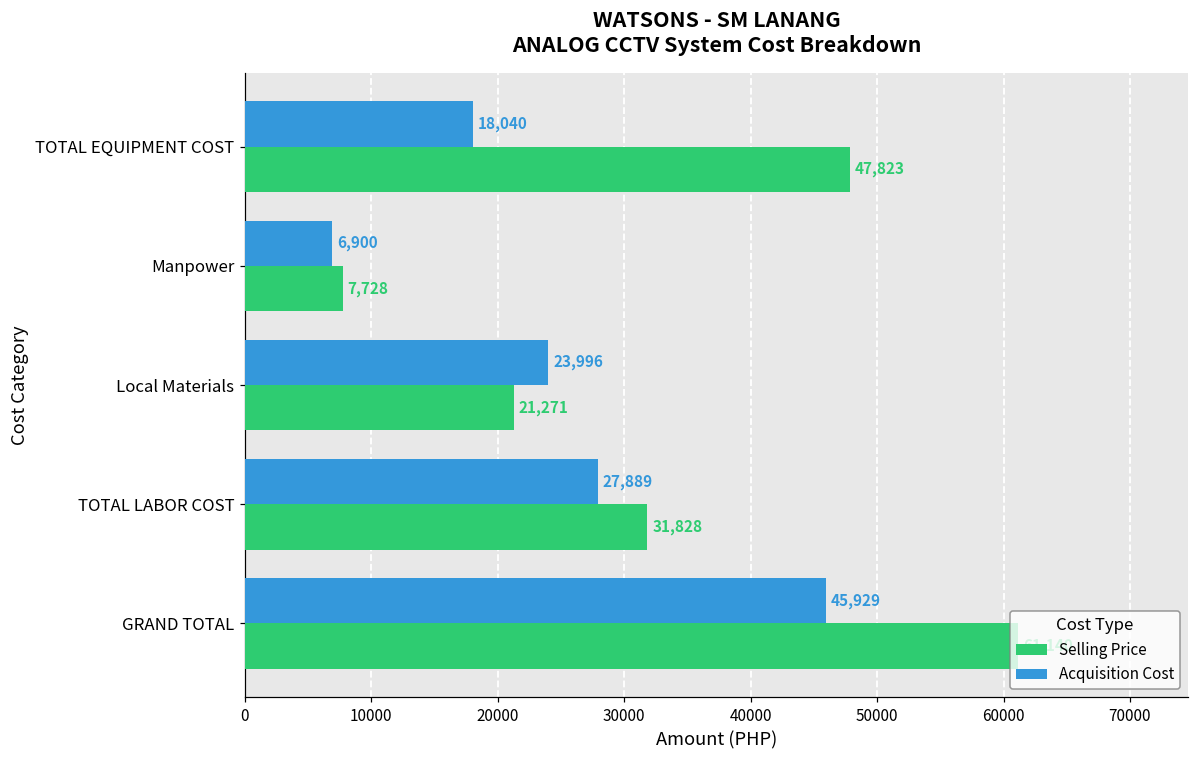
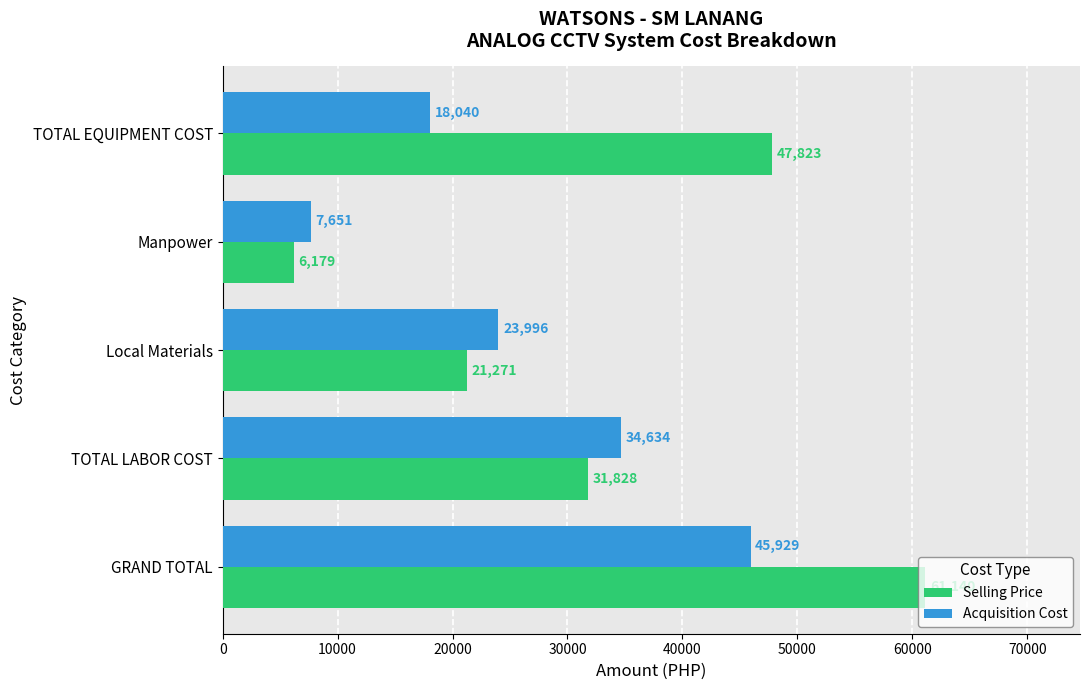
Acquisition Cost, Manpower: 6,900 -> 7,651
Selling Price, Manpower: 7,728 -> 6,179
Acquisition Cost, TOTAL LABOR COST: 27,889 -> 34,634
